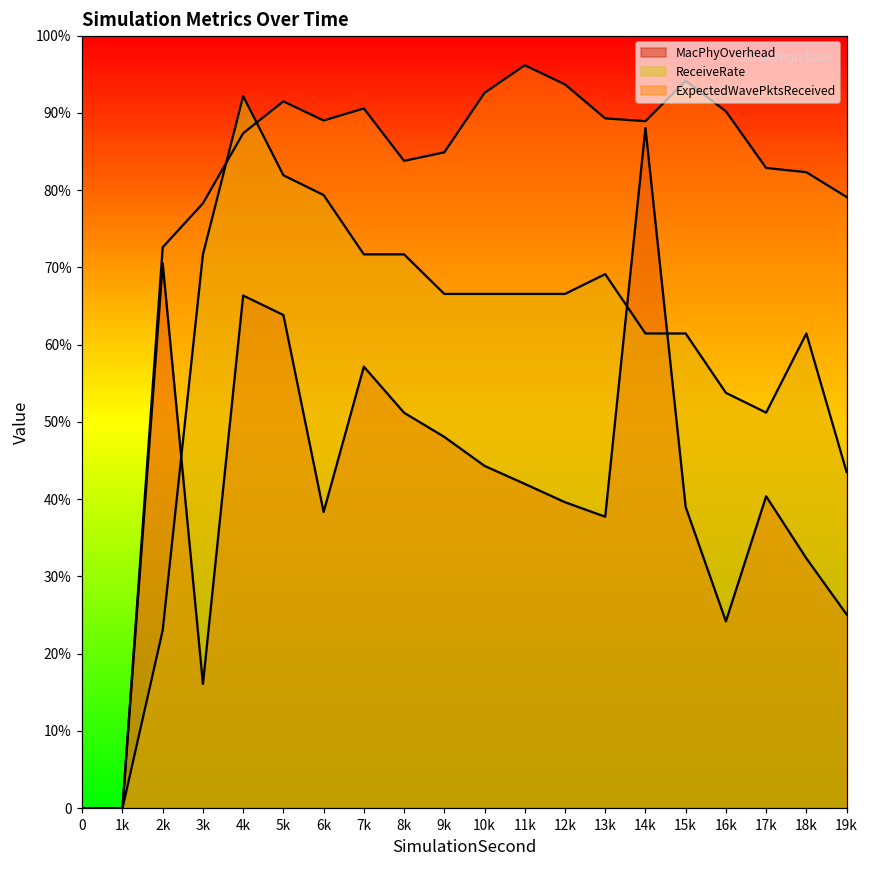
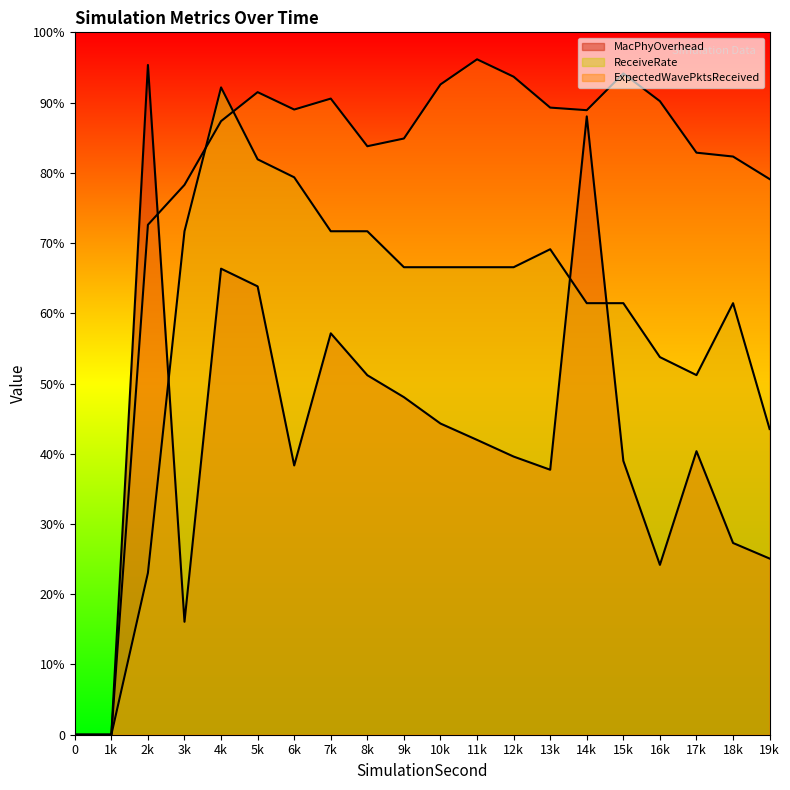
MacPhyOverhead, 2k: 71% -> 95%
MacPhyOverhead, 18k: 32% -> 27%
